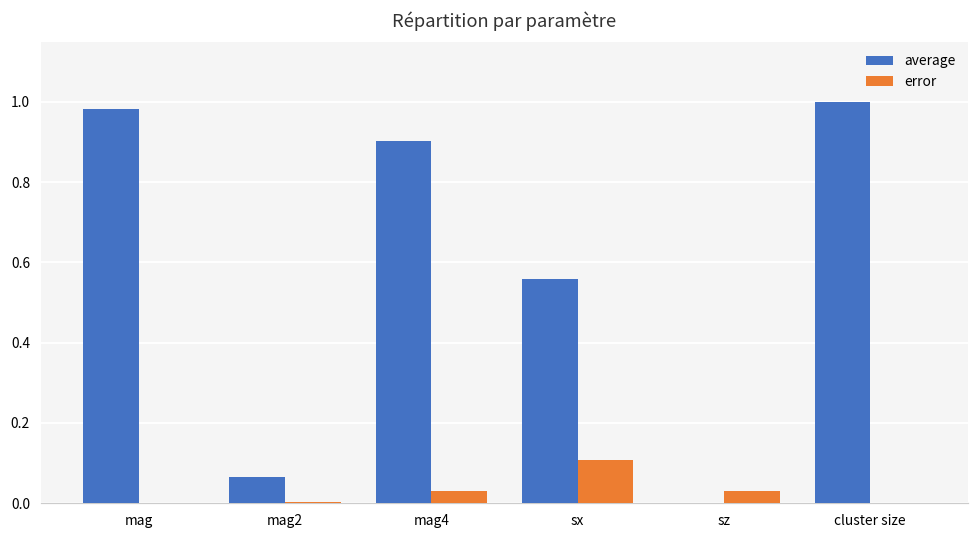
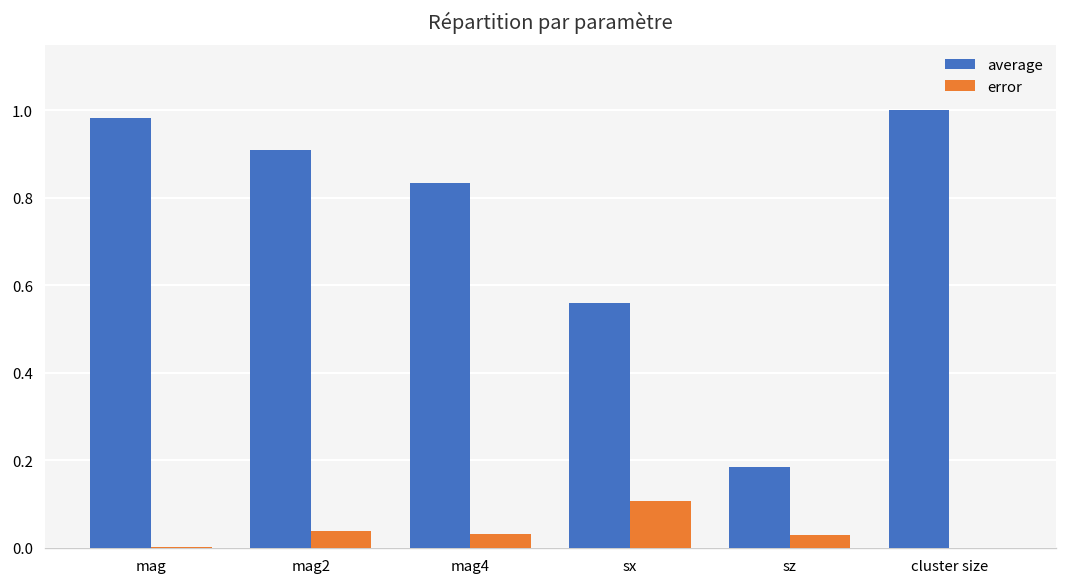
average, mag2: 0.06 -> 0.91
error, mag2: 0.00 -> 0.04
average, mag4: 0.90 -> 0.83
average, sz: 0.00 -> 0.18
